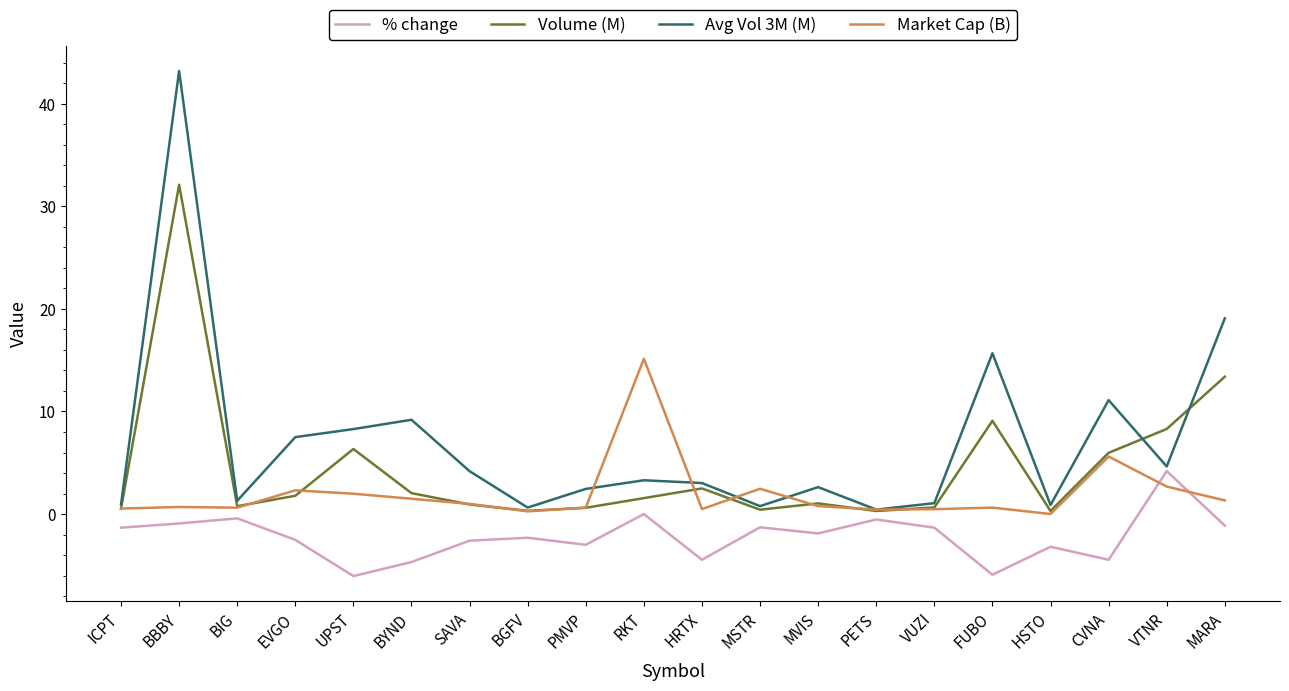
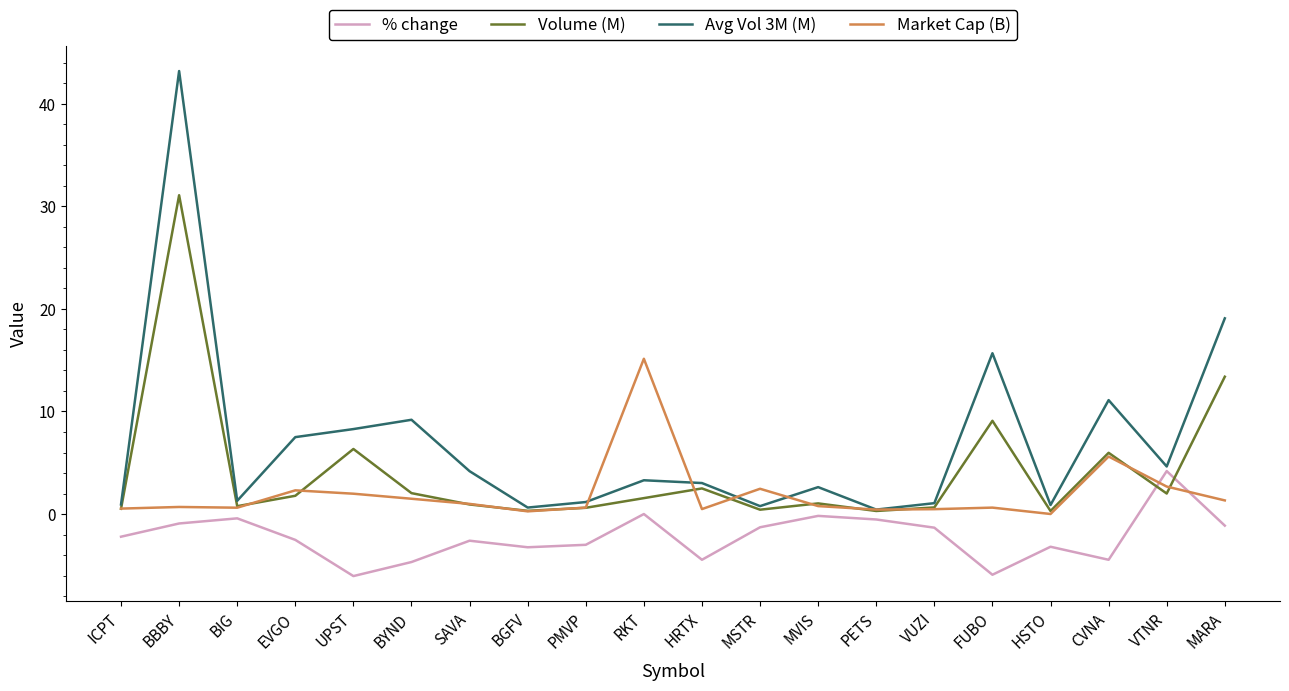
% change, ICPT: -1.3 -> -2.2
Volume (M), BBBY: 32.1 -> 31.1
% change, BGFV: -2.3 -> -3.2
Avg Vol 3M (M), PMVP: 2.5 -> 1.2
% change, MVIS: -1.9 -> -0.2
Volume (M), VTNR: 8.3 -> 2.0
